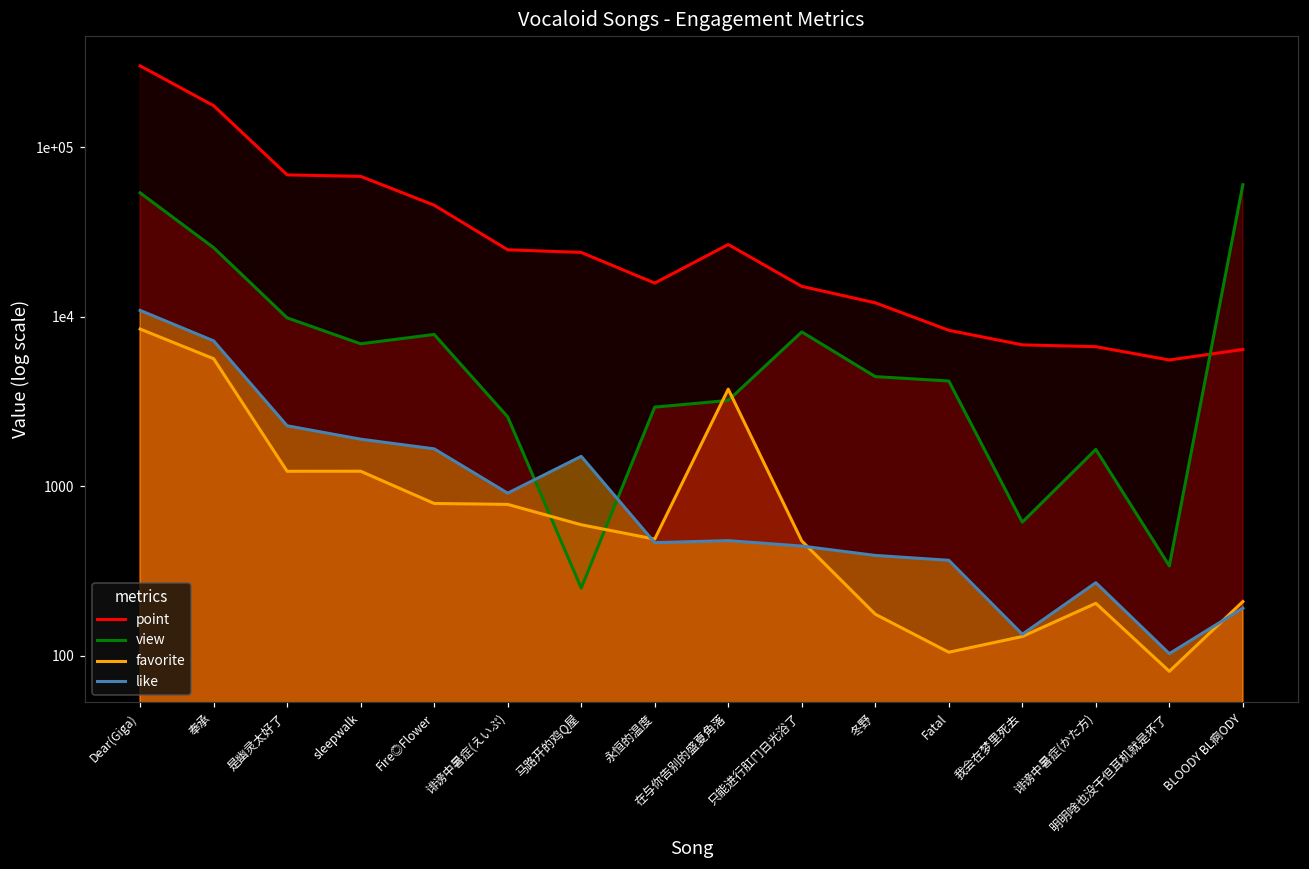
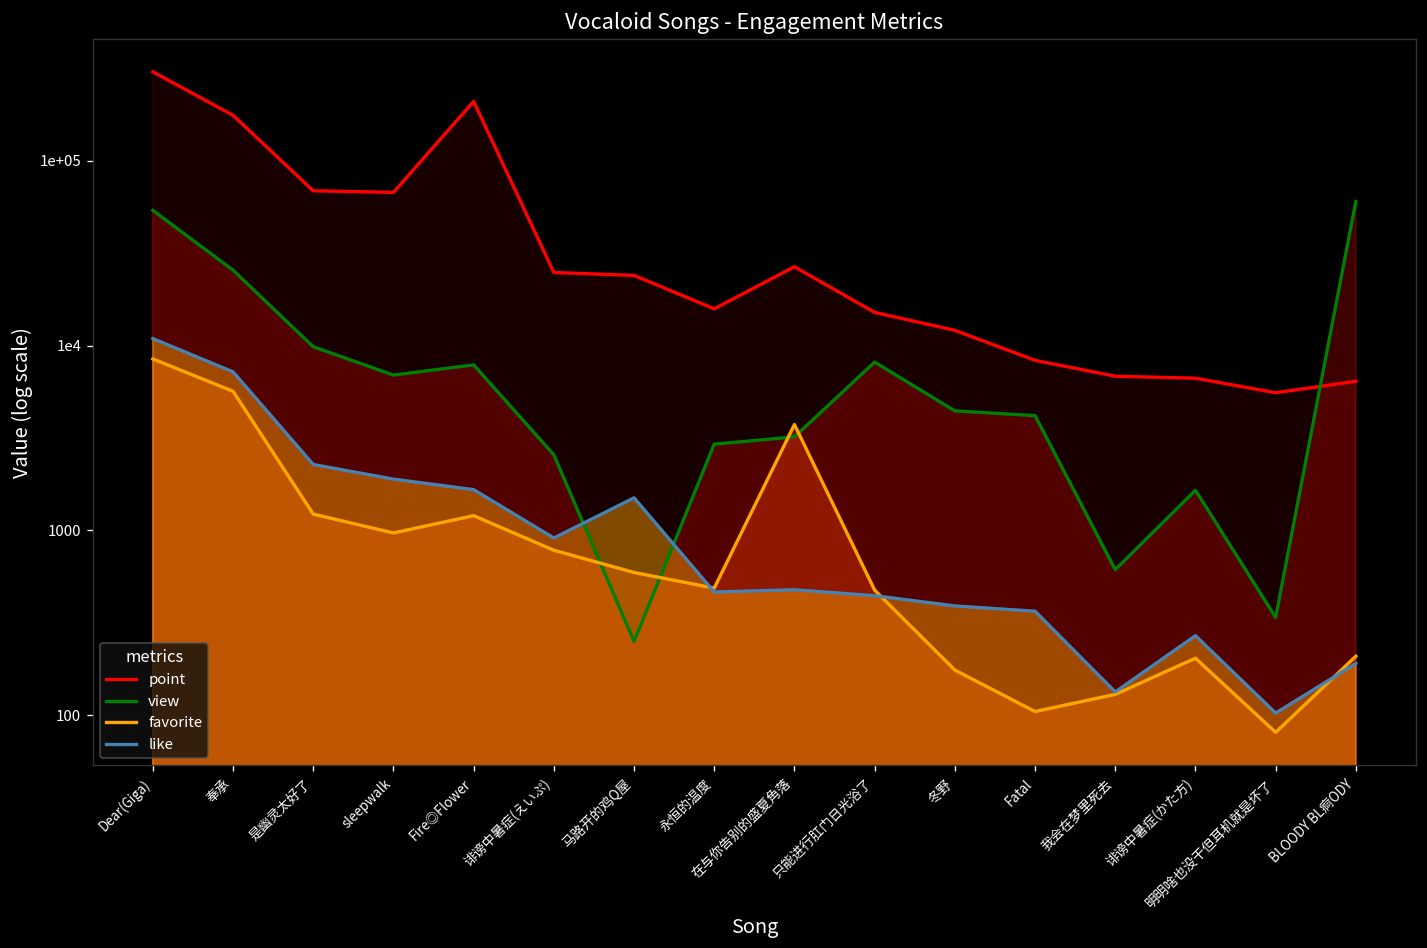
favorite, sleepwalk: 1200 -> 1000
point, Fire◎Flower: 45000 -> 210000
favorite, Fire◎Flower: 800 -> 1200
